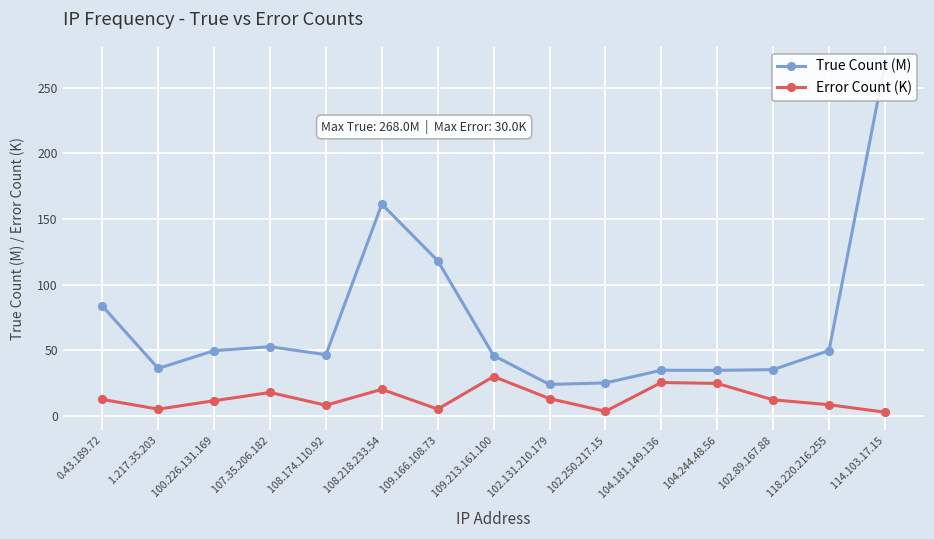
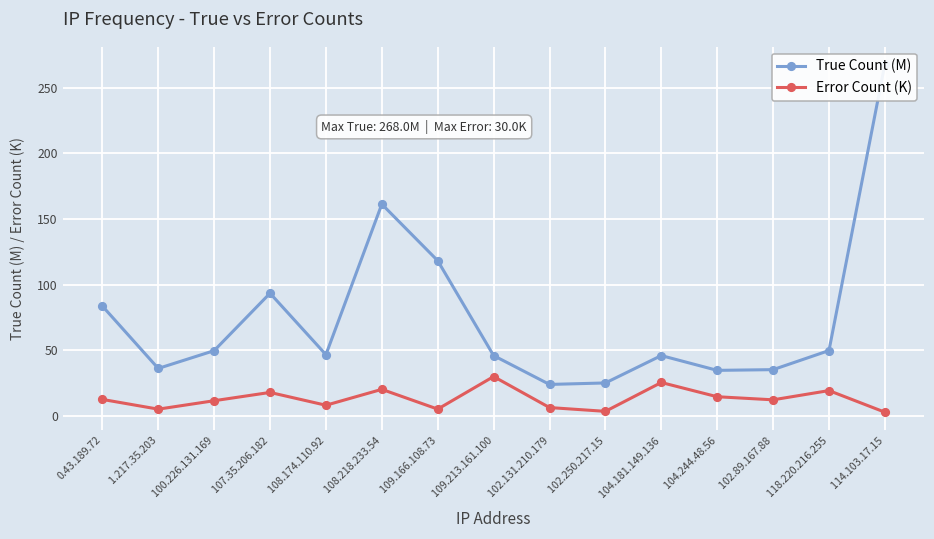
True Count (M), 107.35.206.182: 53 -> 93
Error Count (K), 102.131.210.179: 13 -> 6
True Count (M), 104.181.149.136: 35 -> 46
Error Count (K), 104.244.48.56: 25 -> 15
Error Count (K), 118.220.216.255: 9 -> 19
